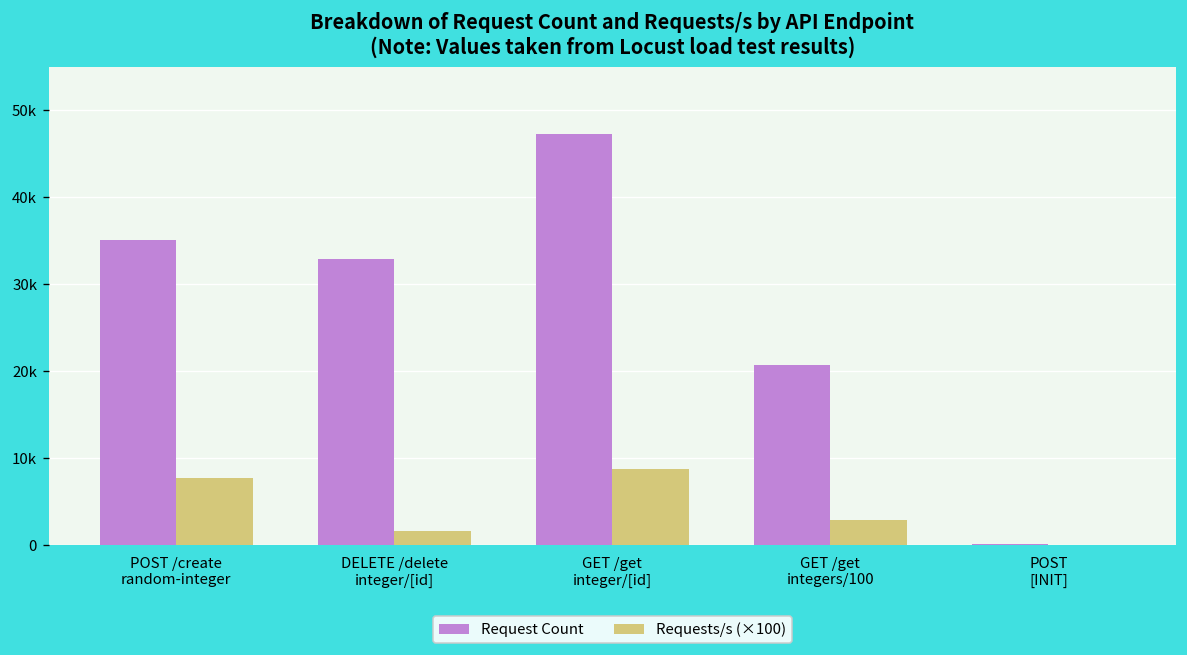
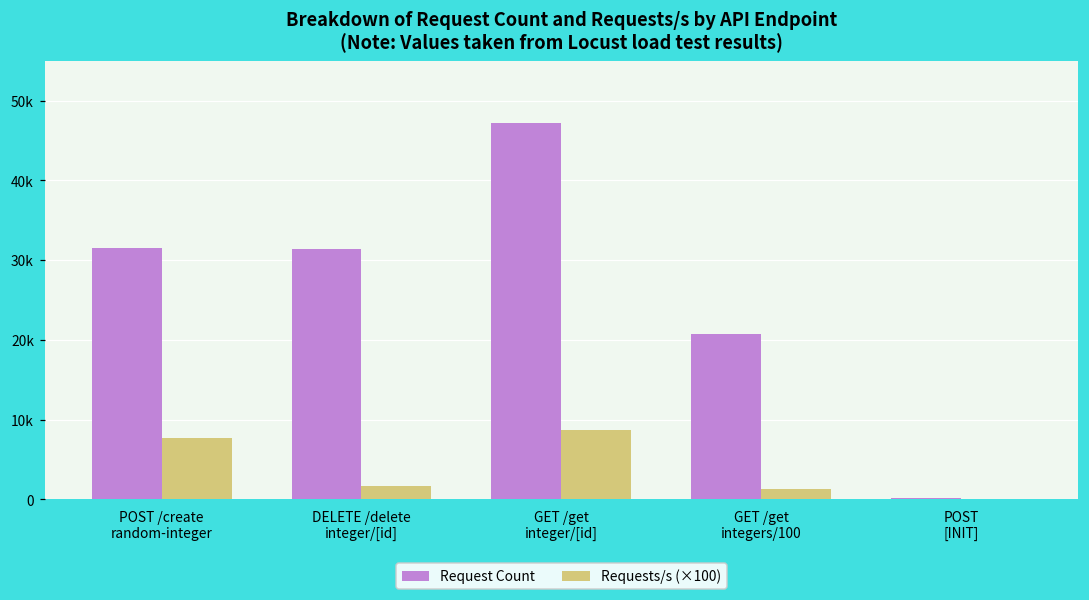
Request Count, POST /create random-integer: 35000 -> 32000
Request Count, DELETE /delete integer/[id]: 33000 -> 31000
Requests/s (×100), GET /get integers/100: 3000 -> 1000
